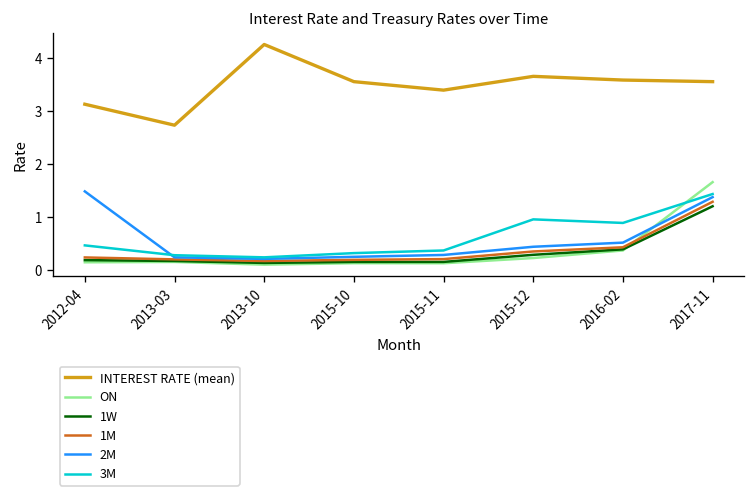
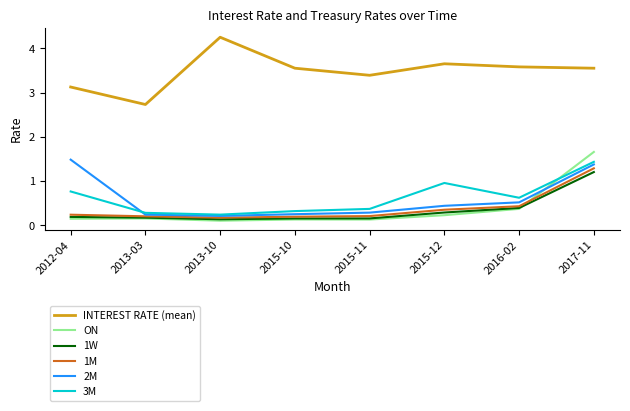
3M, 2012-04: 0.5 -> 0.8
3M, 2016-02: 0.9 -> 0.6
